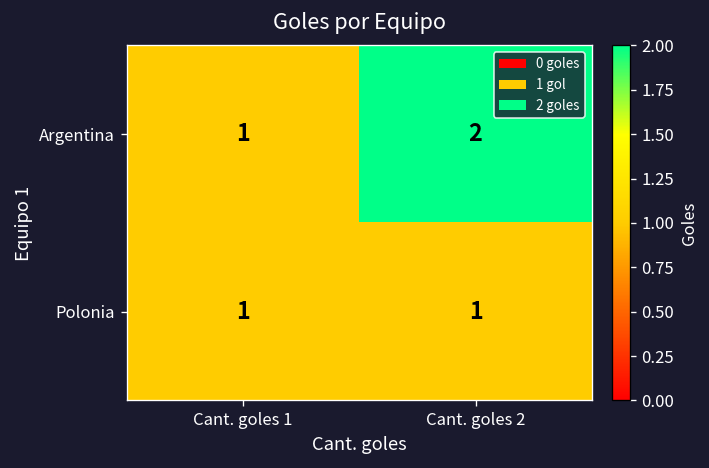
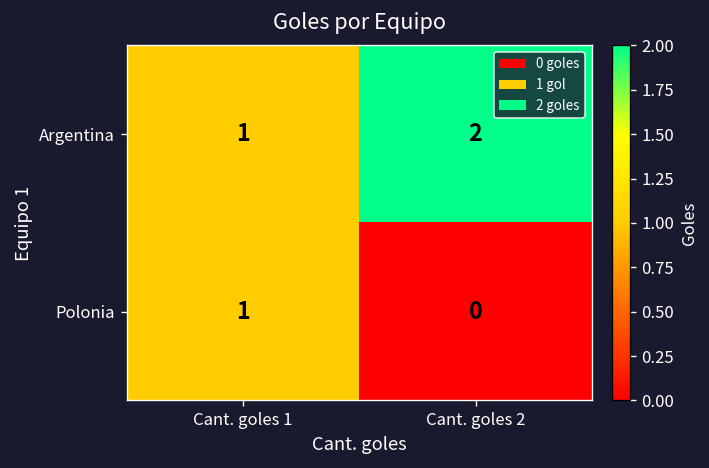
Polonia, Cant. goles 2: 1 -> 0
